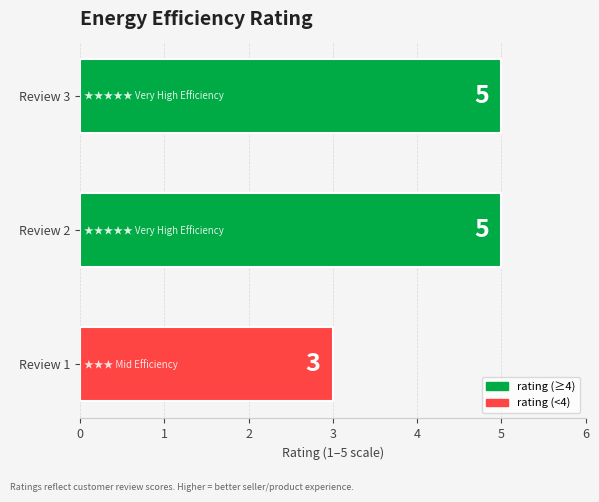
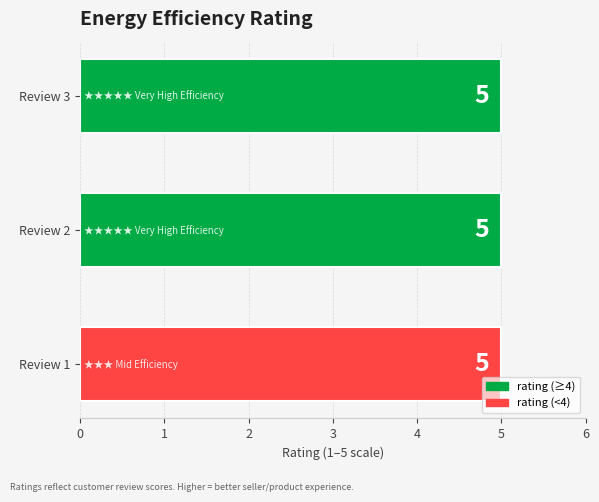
Review 1: 3 -> 5
